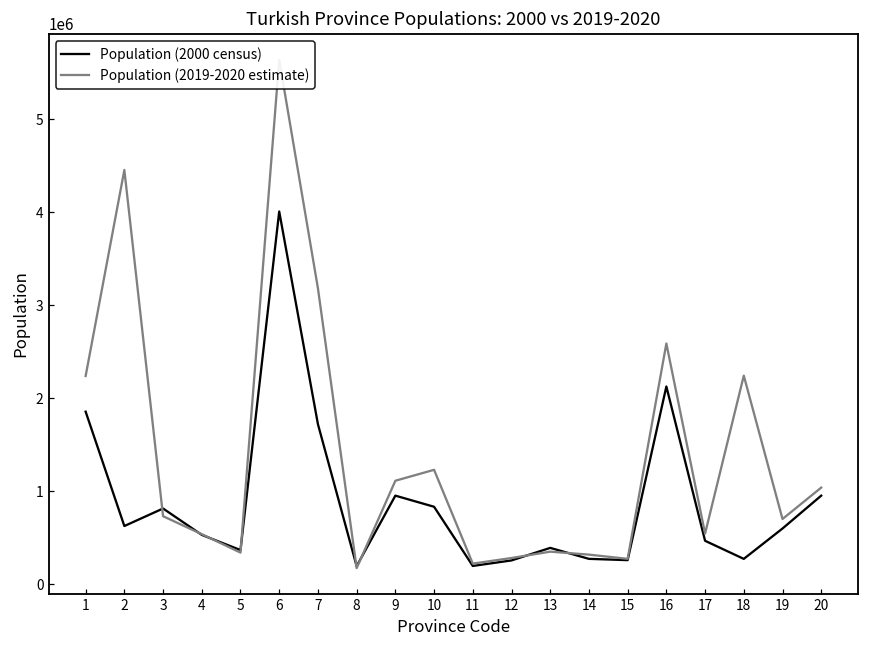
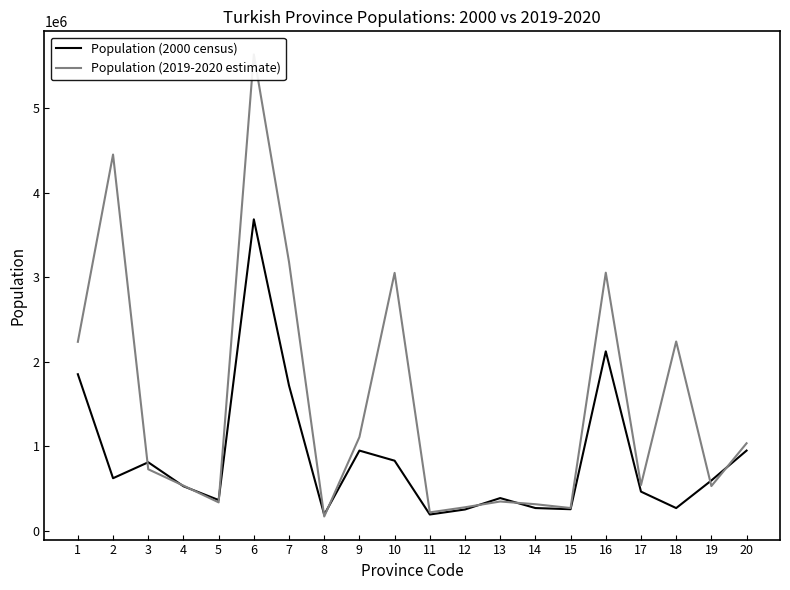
Population (2000 census), 6: 4000000 -> 3700000
Population (2019-2020 estimate), 10: 1200000 -> 3100000
Population (2019-2020 estimate), 16: 2600000 -> 3100000
Population (2019-2020 estimate), 19: 700000 -> 500000
